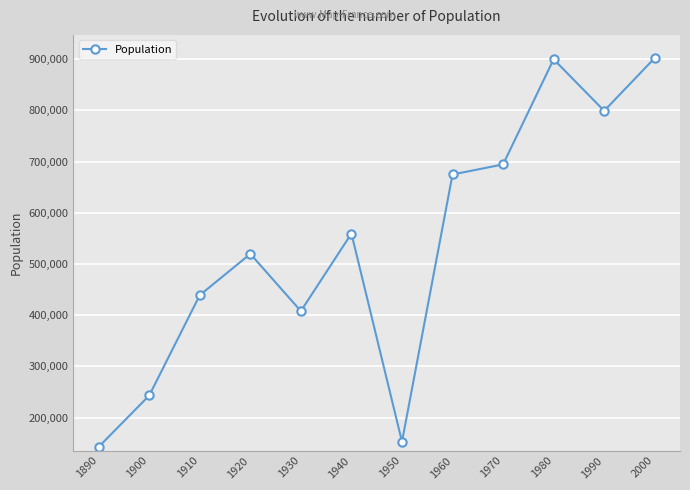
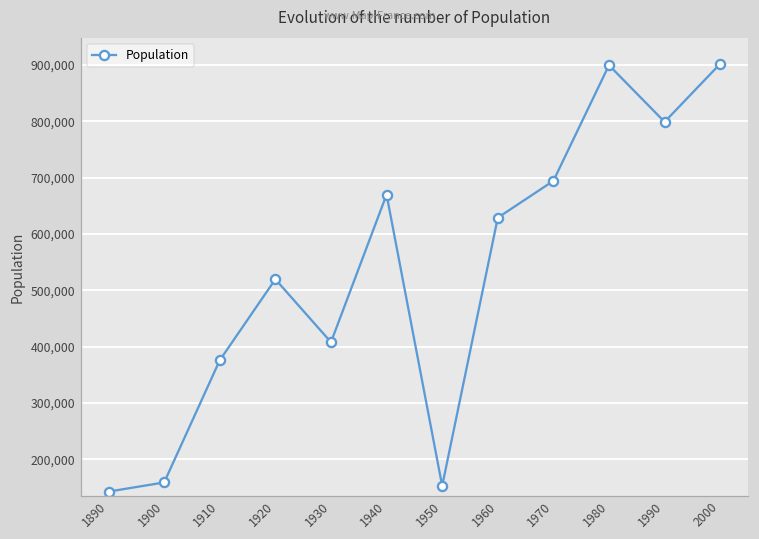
1900: 240,000 -> 160,000
1910: 440,000 -> 380,000
1940: 560,000 -> 670,000
1960: 670,000 -> 630,000
